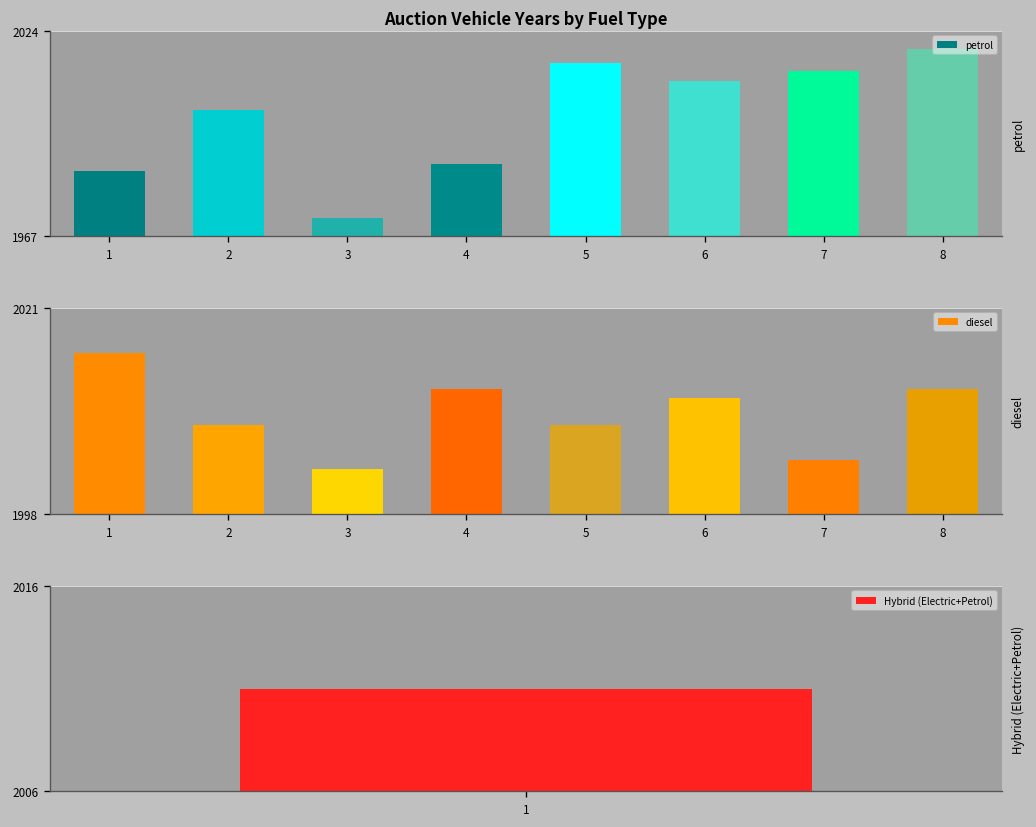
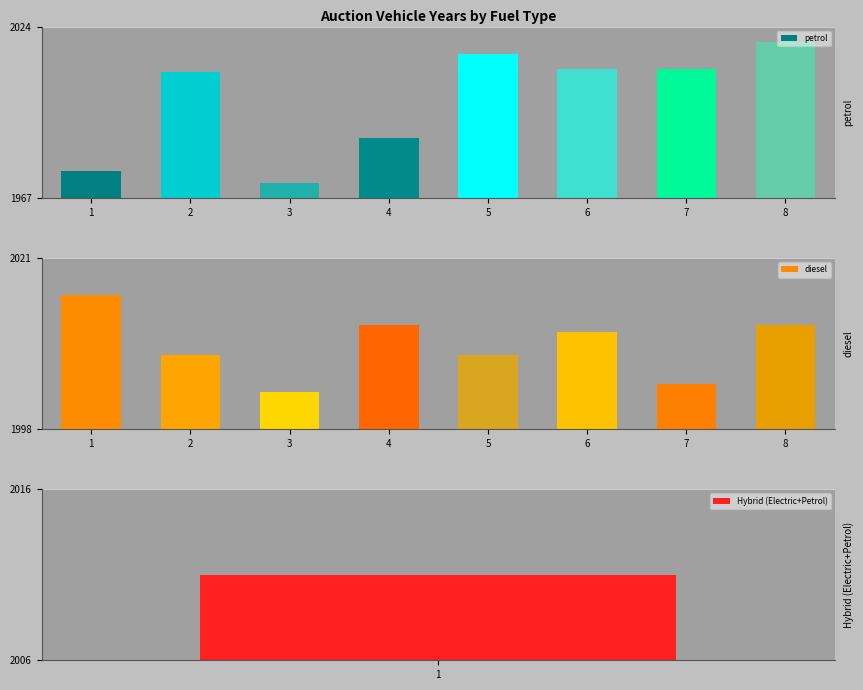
Auction Vehicle Years by Fuel Type, 1: 1985 -> 1976
Auction Vehicle Years by Fuel Type, 2: 2002 -> 2009
Auction Vehicle Years by Fuel Type, 7: 2013 -> 2010
